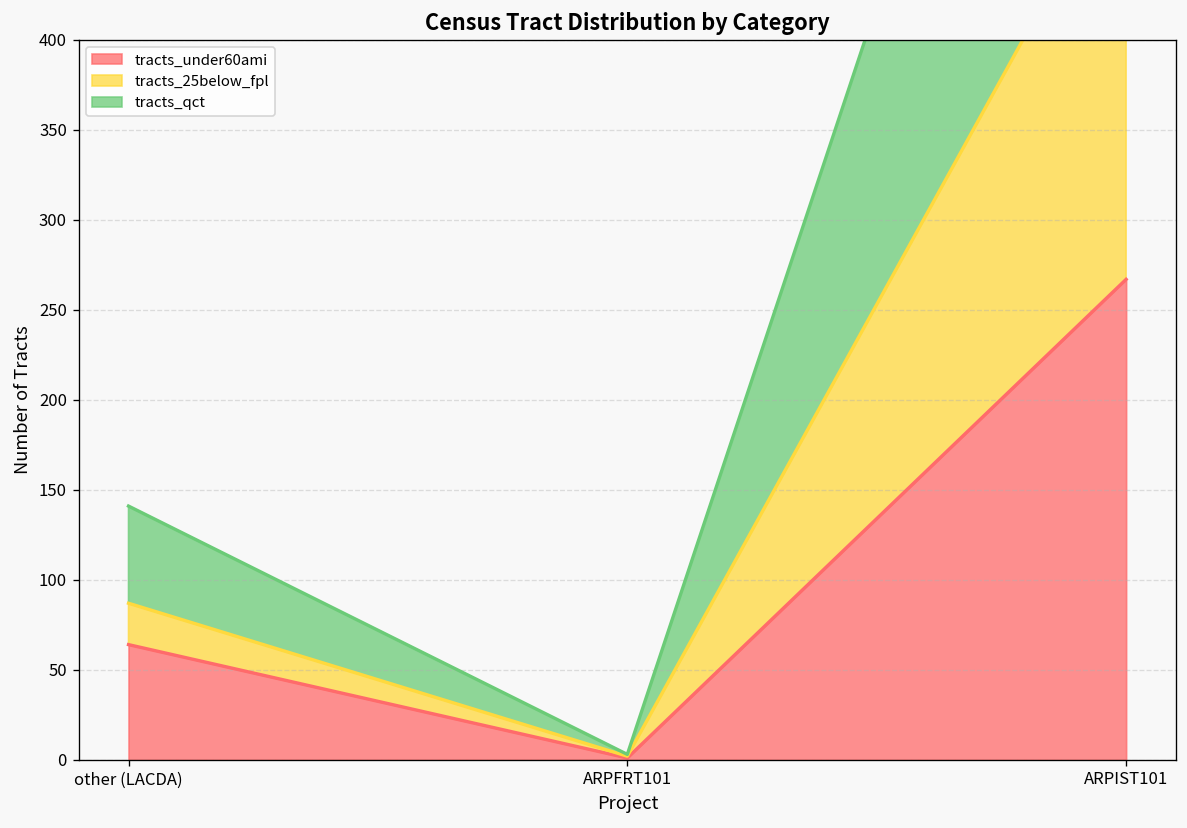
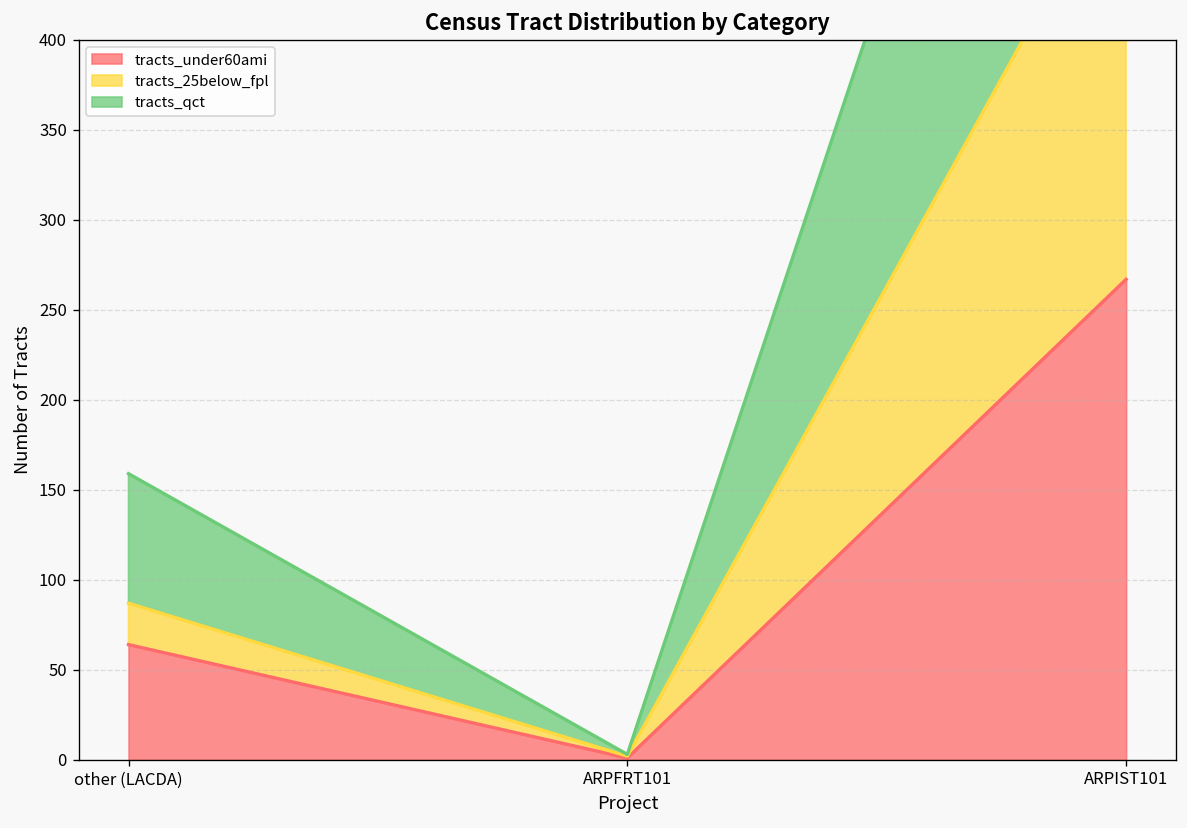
tracts_qct, other (LACDA): 54 -> 72
